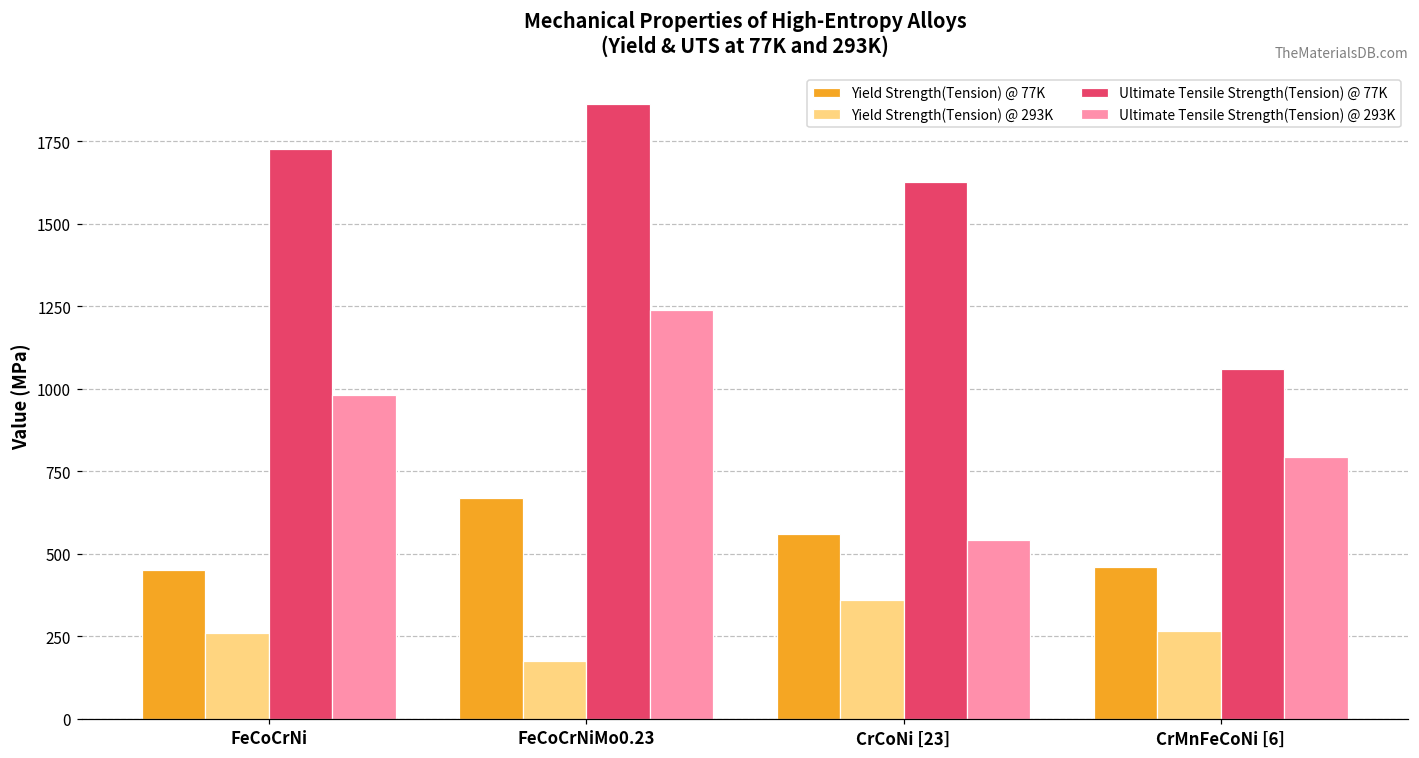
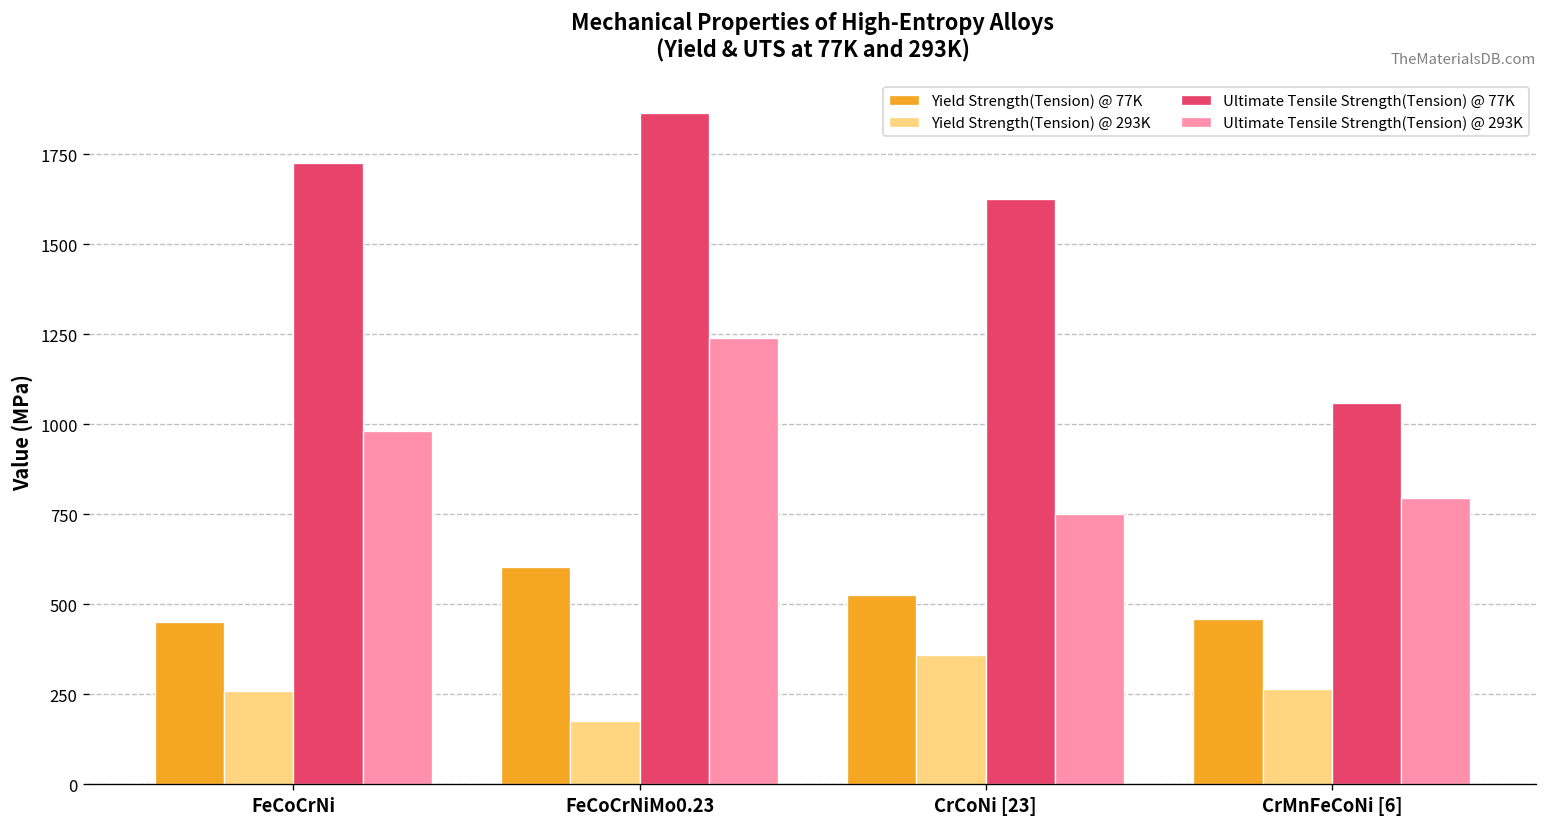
Yield Strength(Tension) @ 77K, FeCoCrNiMo0.23: 670 -> 600
Yield Strength(Tension) @ 77K, CrCoNi [23]: 560 -> 530
Ultimate Tensile Strength(Tension) @ 293K, CrCoNi [23]: 540 -> 750
